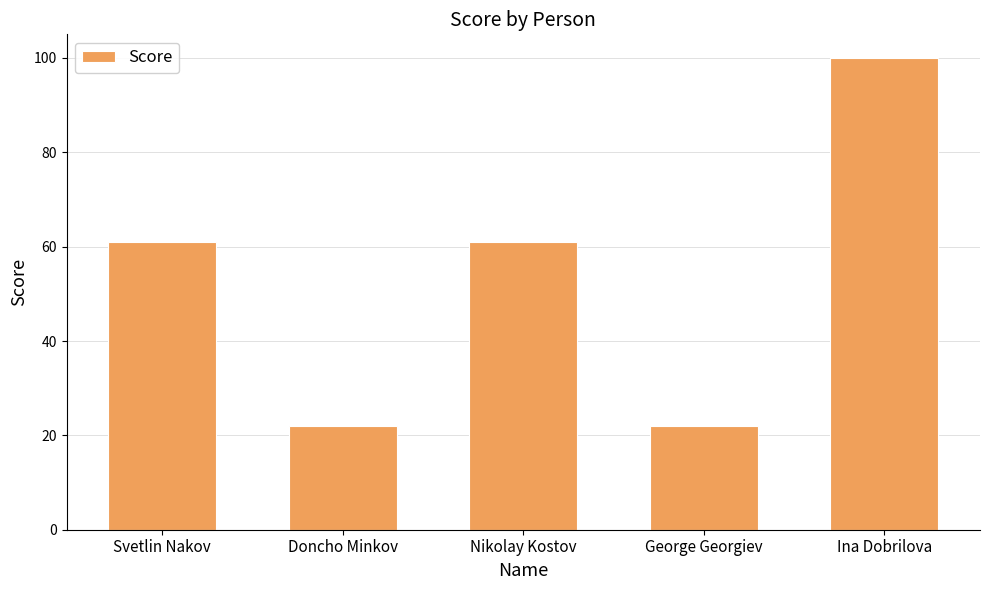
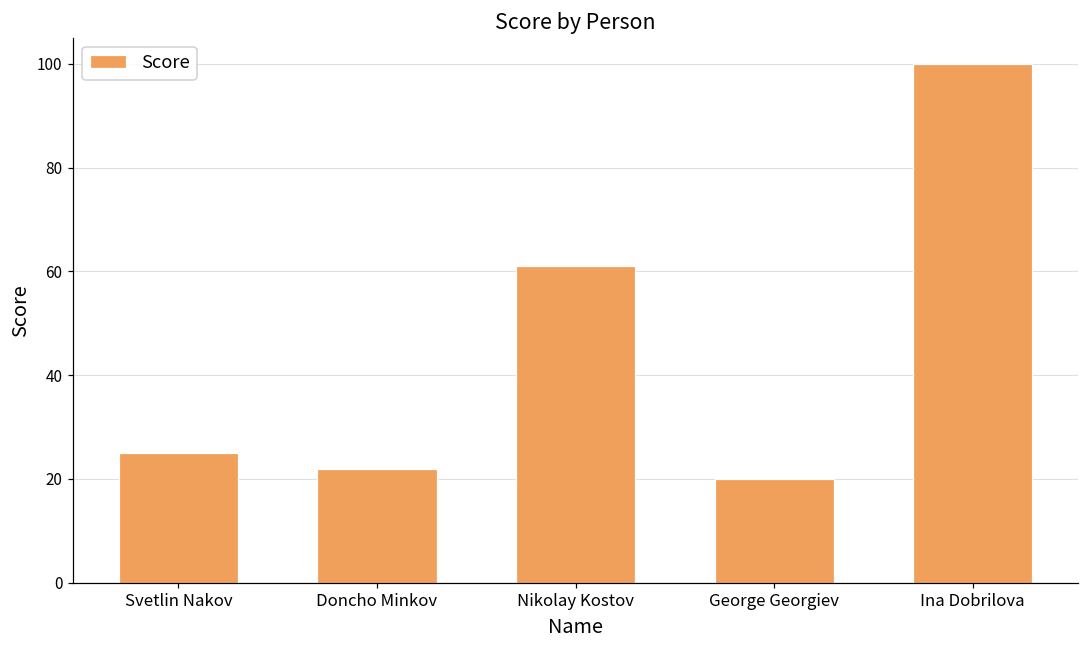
Svetlin Nakov: 61 -> 25
George Georgiev: 22 -> 20
